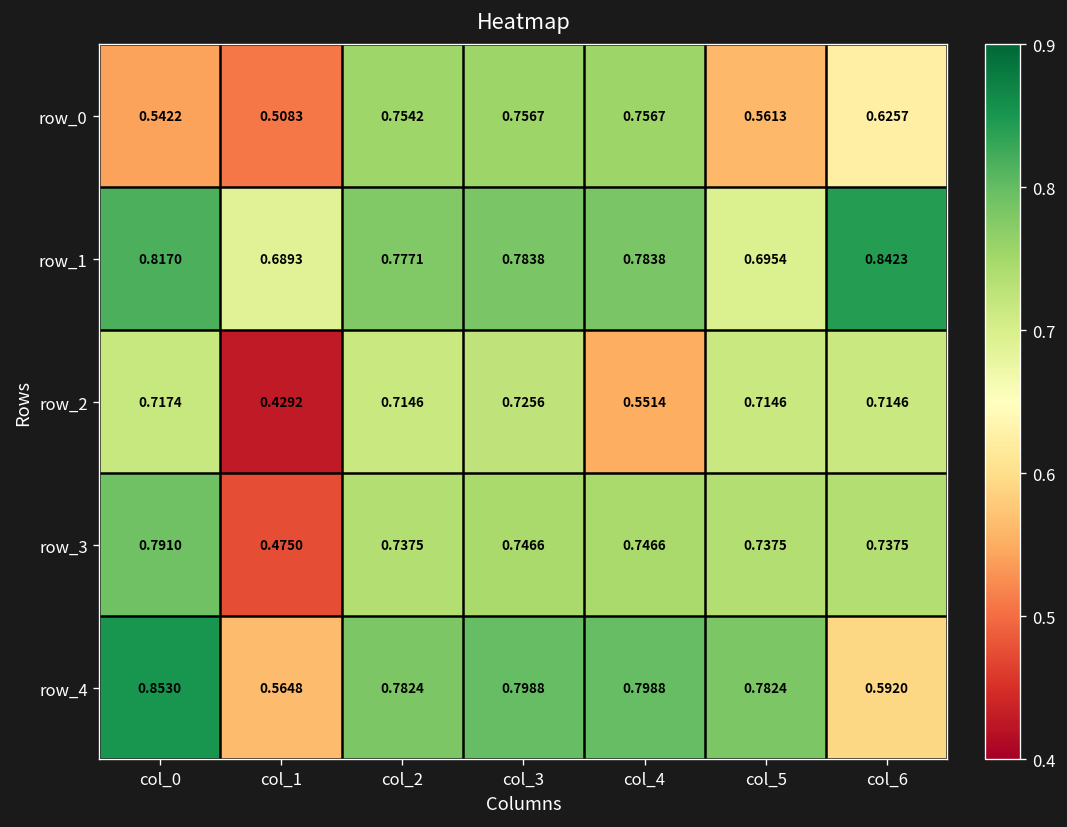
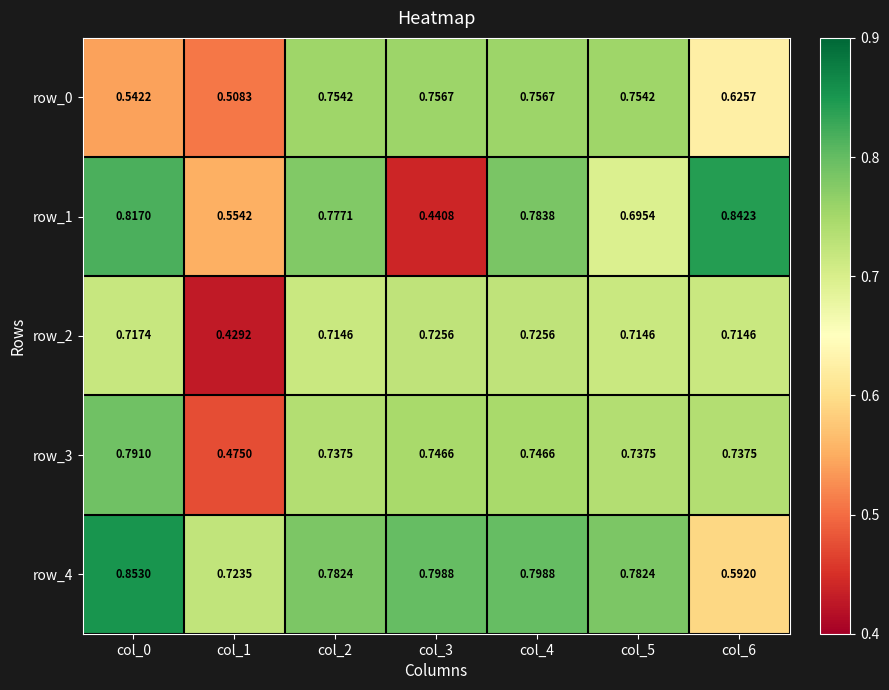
row_0, col_5: 0.5613 -> 0.7542
row_1, col_1: 0.6893 -> 0.5542
row_1, col_3: 0.7838 -> 0.4408
row_2, col_4: 0.5514 -> 0.7256
row_4, col_1: 0.5648 -> 0.7235
